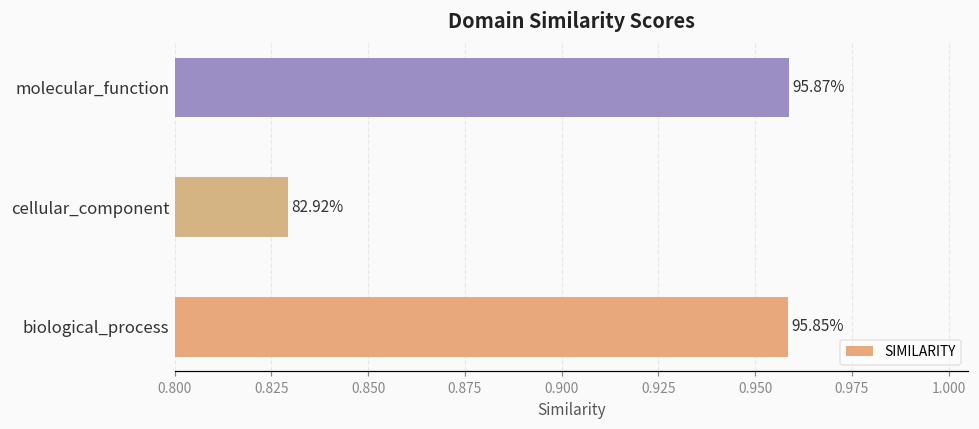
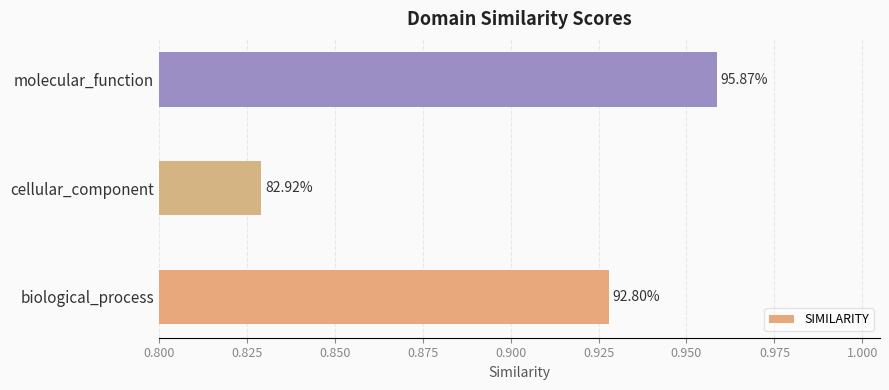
biological_process: 95.85% -> 92.80%
